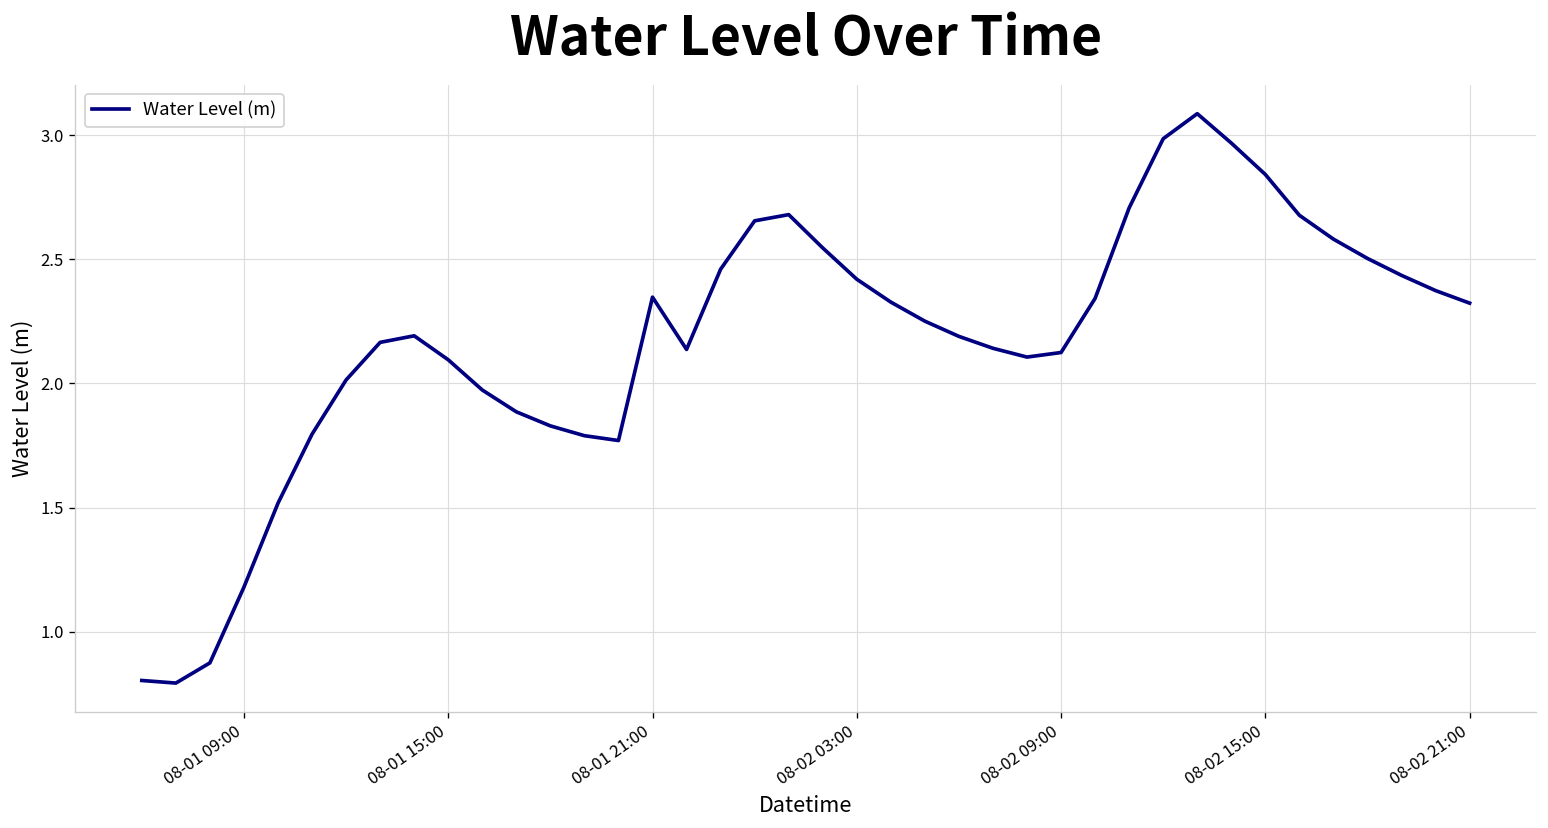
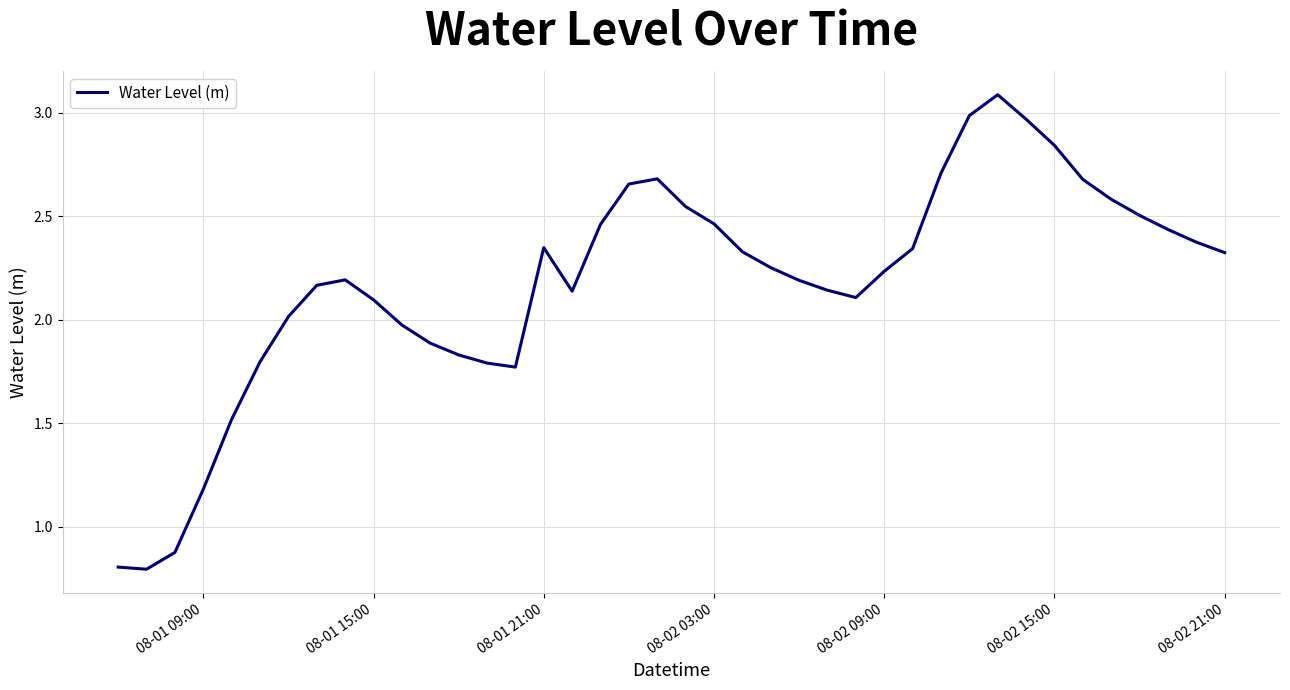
08-02 03:00: 2.42 -> 2.46
08-02 09:00: 2.12 -> 2.23
